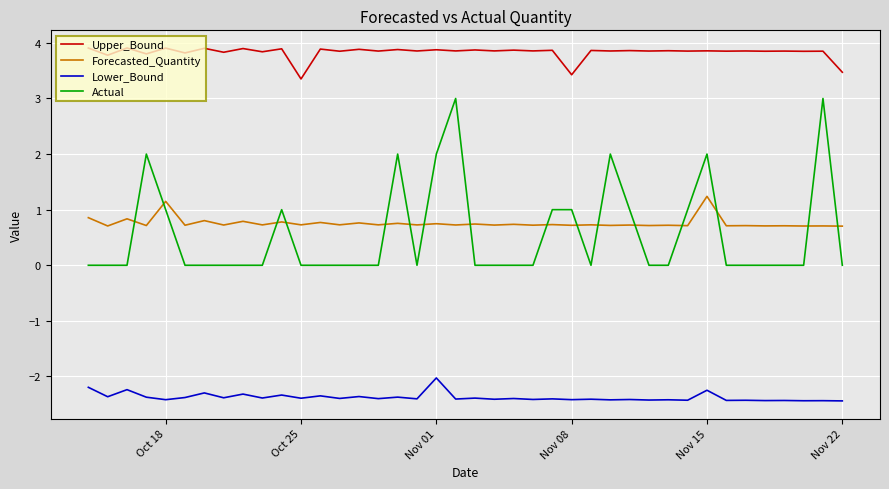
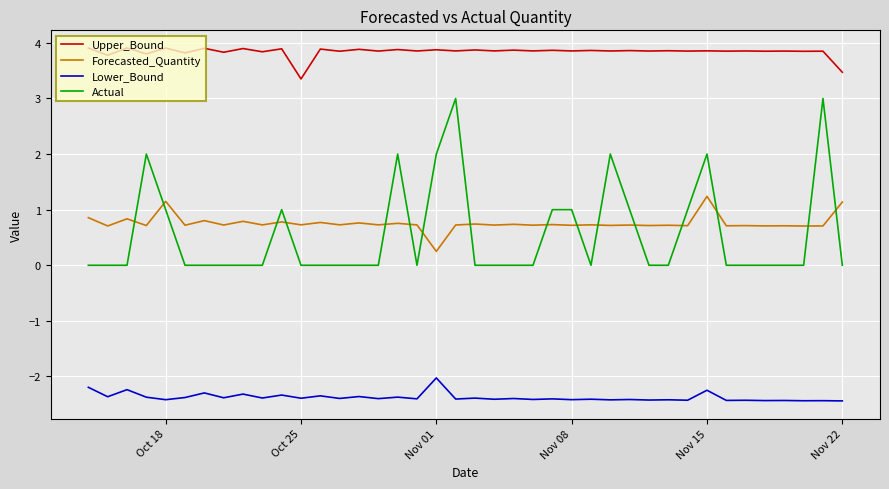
Forecasted_Quantity, Nov 01: 0.7 -> 0.2
Upper_Bound, Nov 08: 3.4 -> 3.9
Forecasted_Quantity, Nov 22: 0.7 -> 1.1
